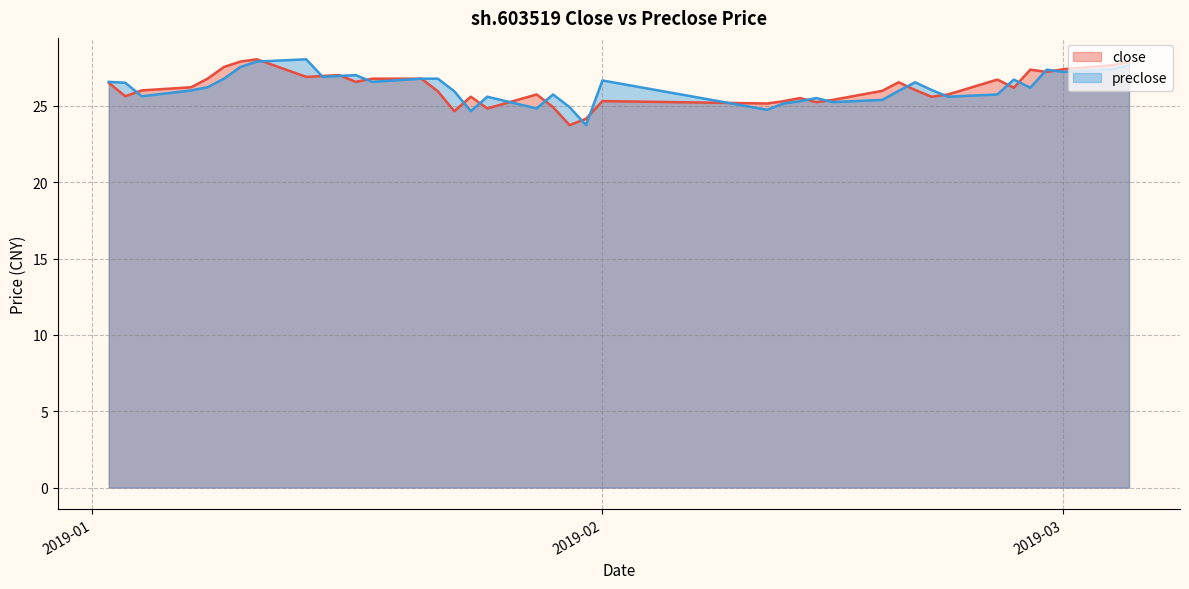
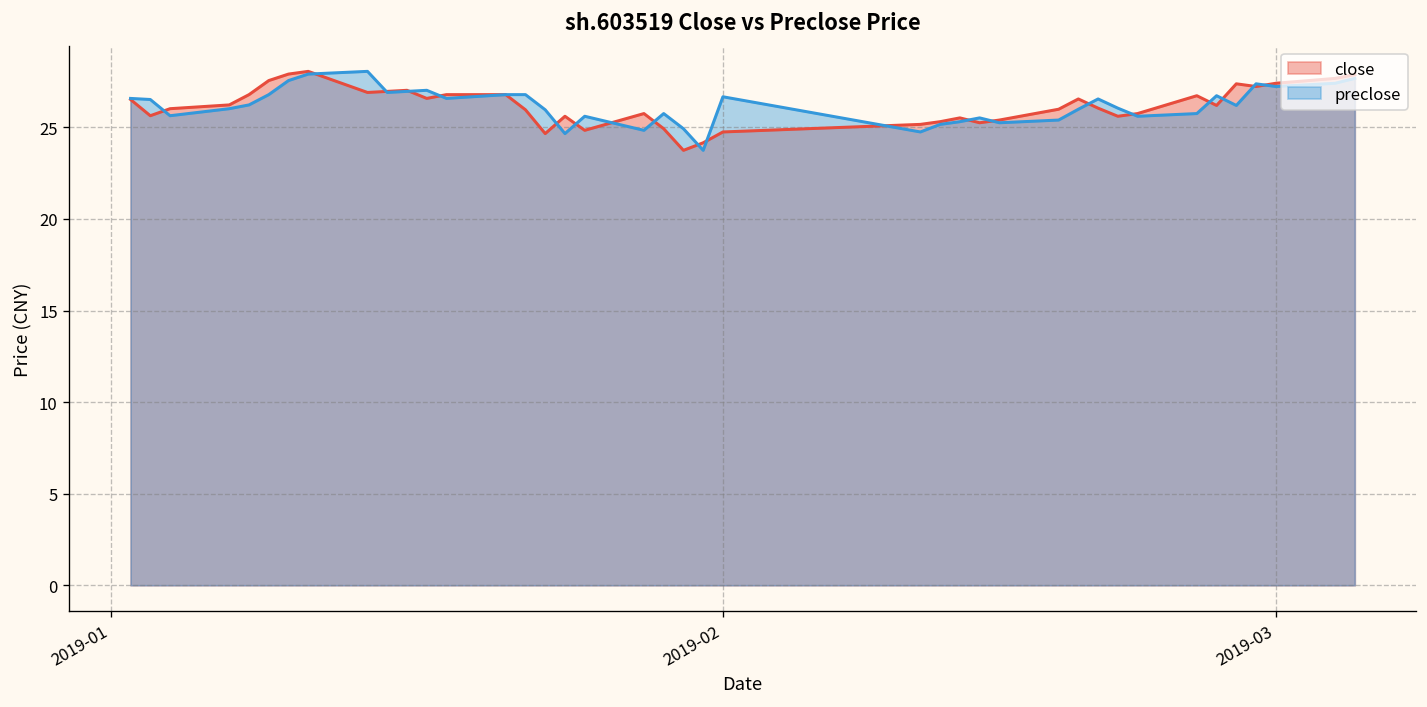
close, 2019-02: 25.3 -> 24.8
